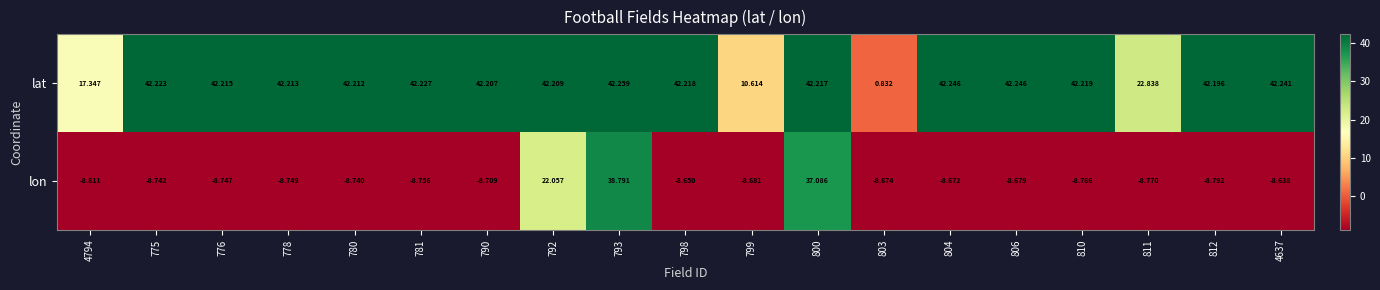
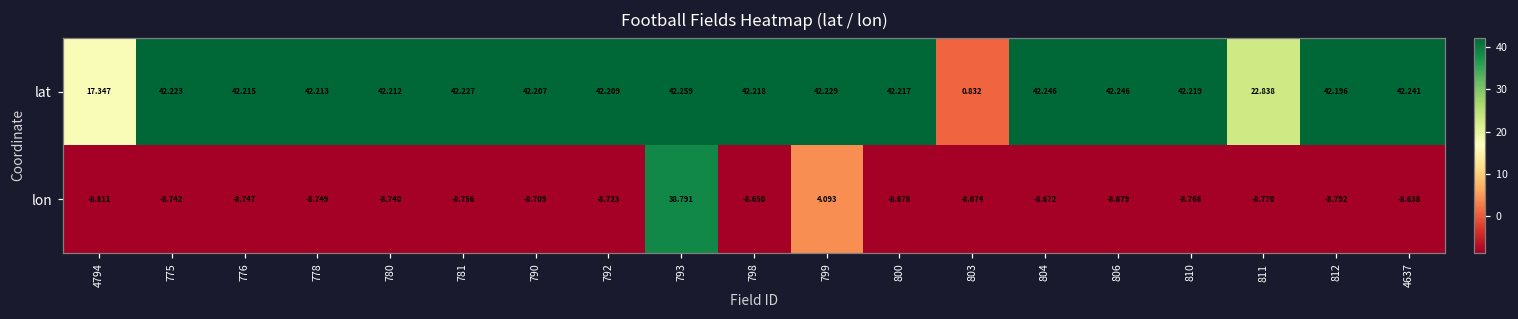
lat, 799: 10.614 -> 42.229
lon, 792: 22.057 -> -8.723
lon, 799: -8.681 -> 4.093
lon, 800: 37.086 -> -8.678
